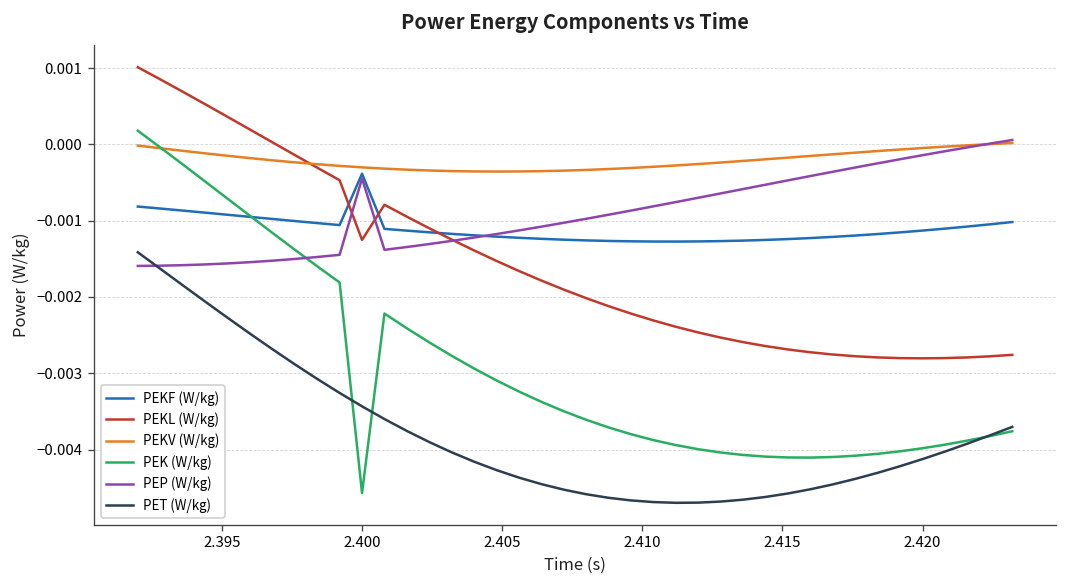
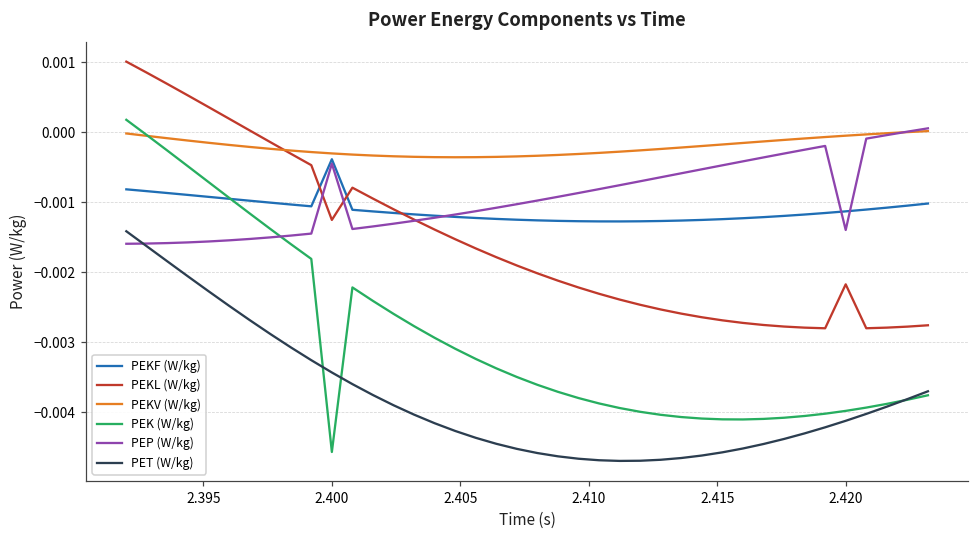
PEKL (W/kg), 2.420: -0.0028 -> -0.0022
PEP (W/kg), 2.420: -0.0001 -> -0.0014
